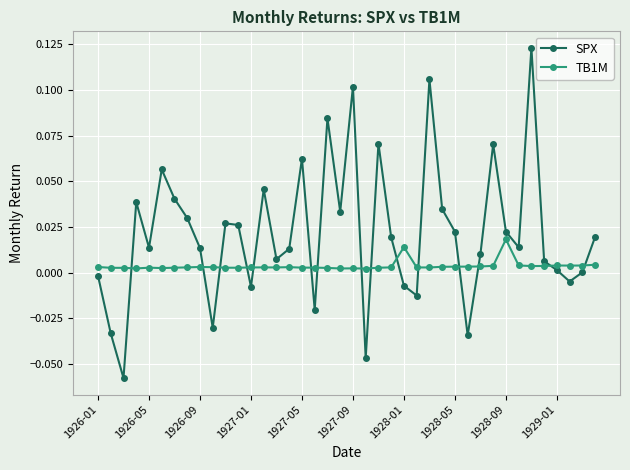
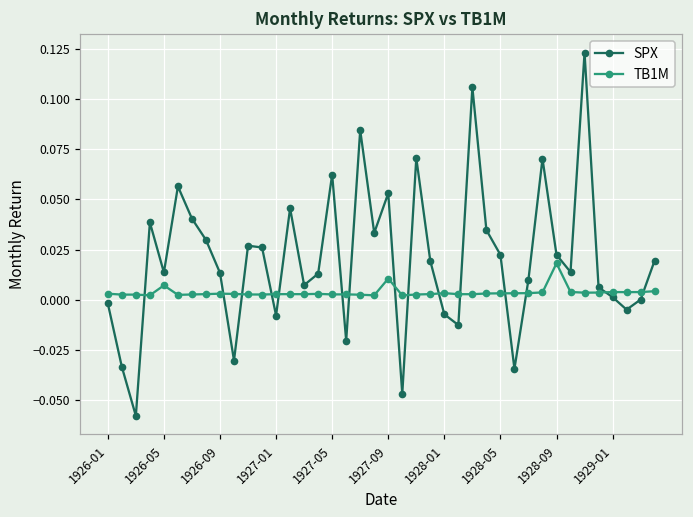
TB1M, 1926-05: 0.003 -> 0.007
SPX, 1927-09: 0.102 -> 0.053
TB1M, 1927-09: 0.002 -> 0.011
TB1M, 1928-01: 0.014 -> 0.003
